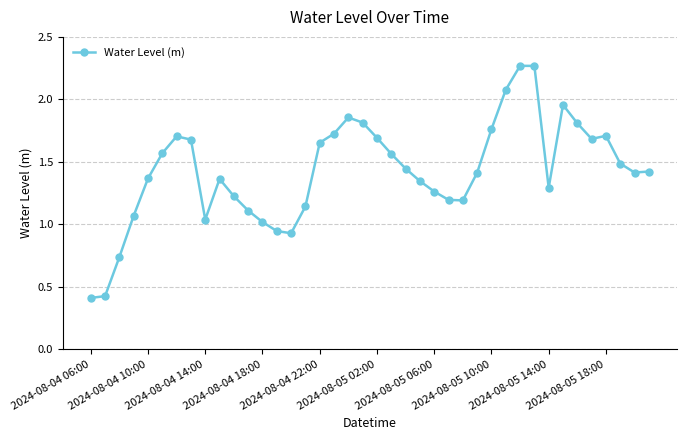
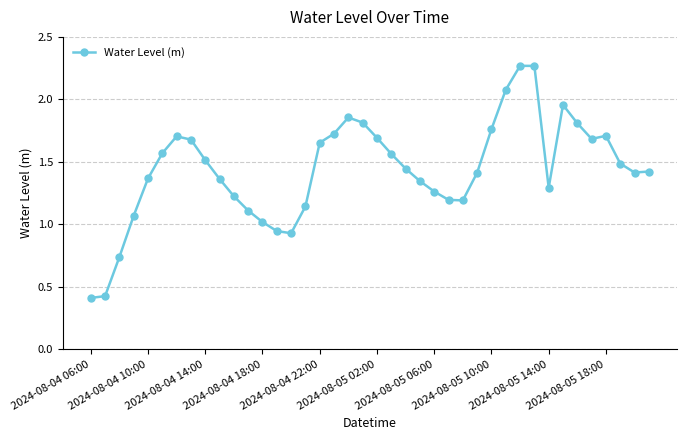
2024-08-04 14:00: 1.04 -> 1.51
